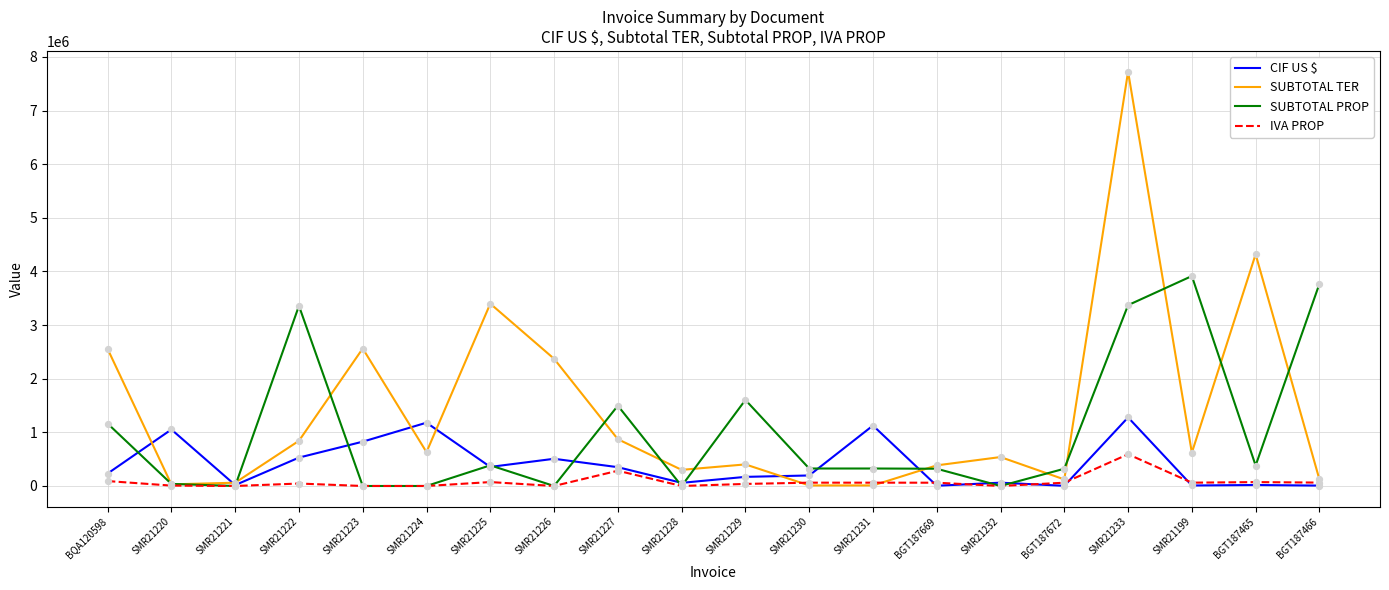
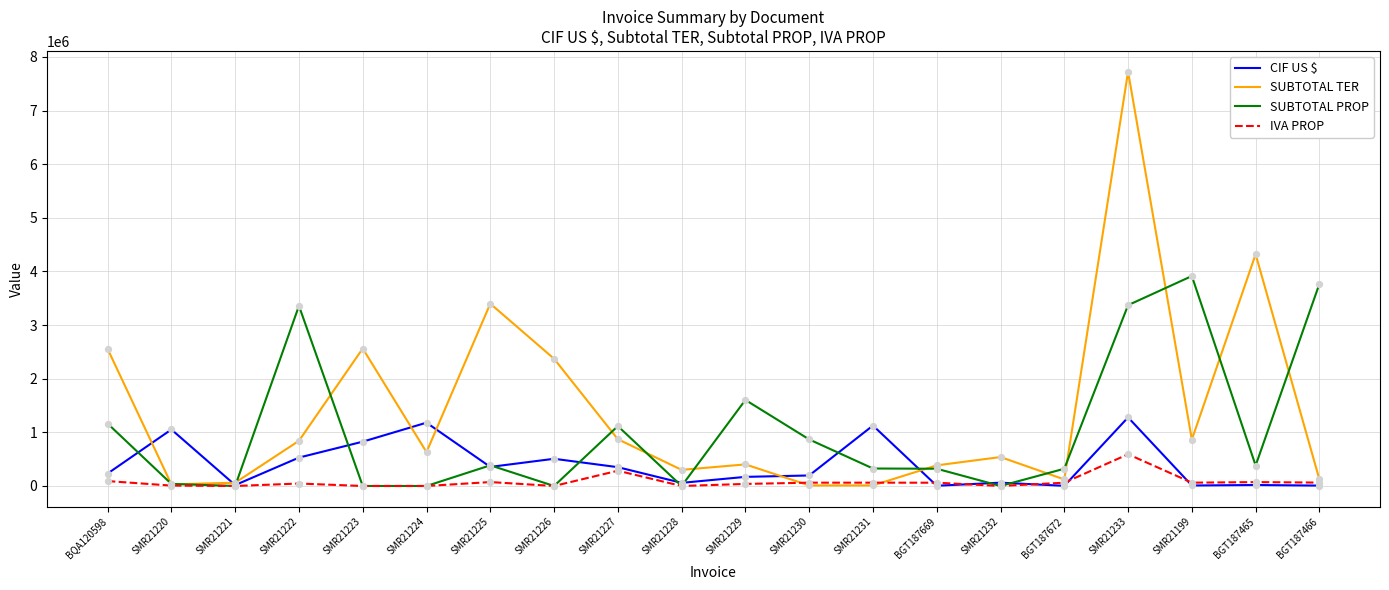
SUBTOTAL PROP, SMR21227: 1500000 -> 1100000
SUBTOTAL PROP, SMR21230: 300000 -> 900000
SUBTOTAL TER, SMR21199: 600000 -> 900000
